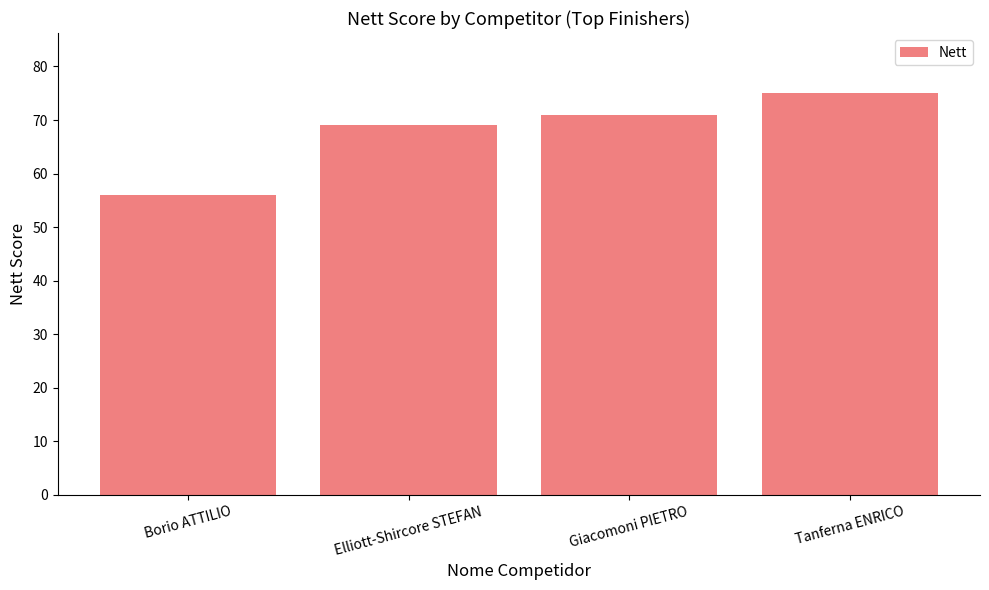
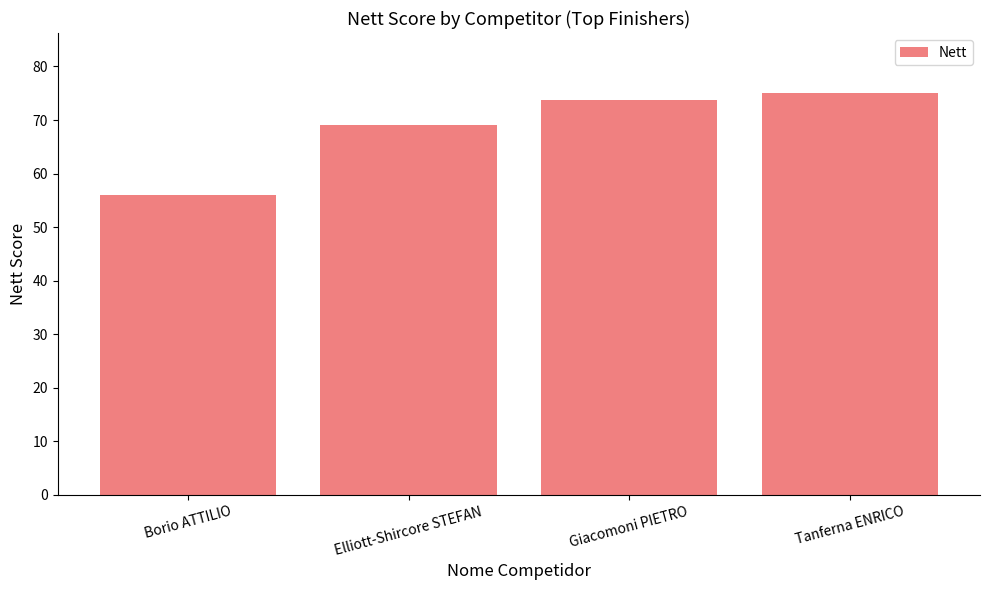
Giacomoni PIETRO: 71 -> 74
